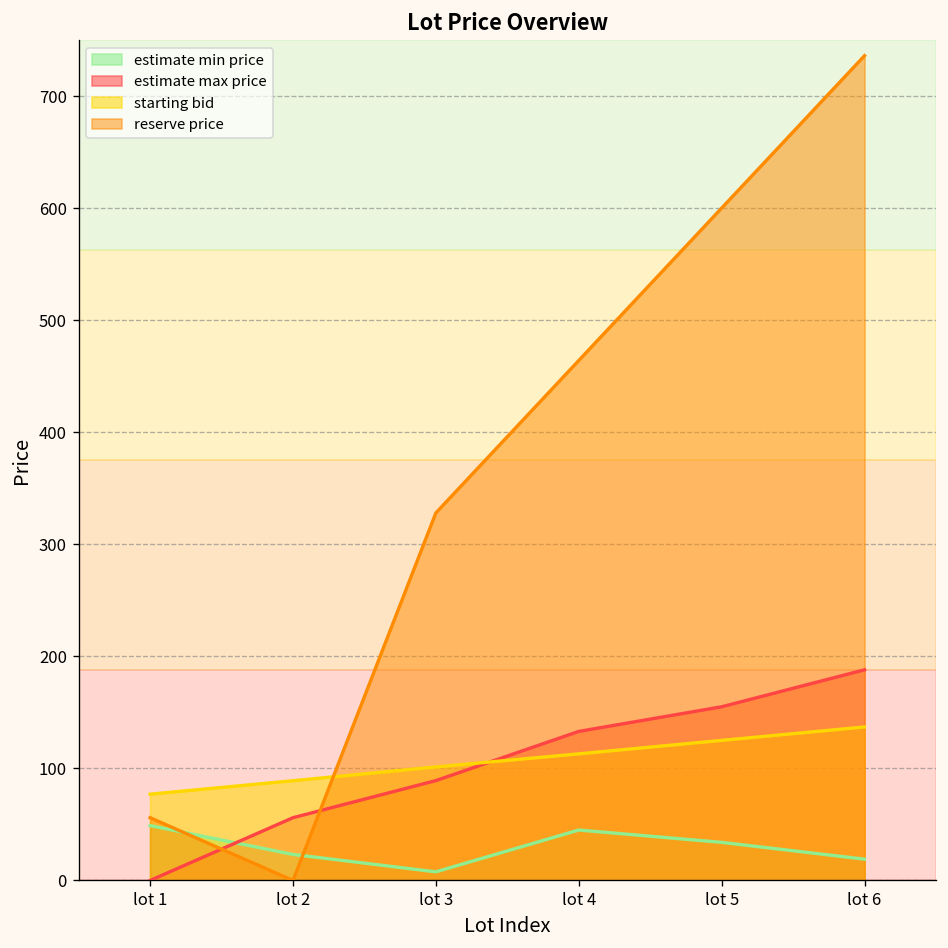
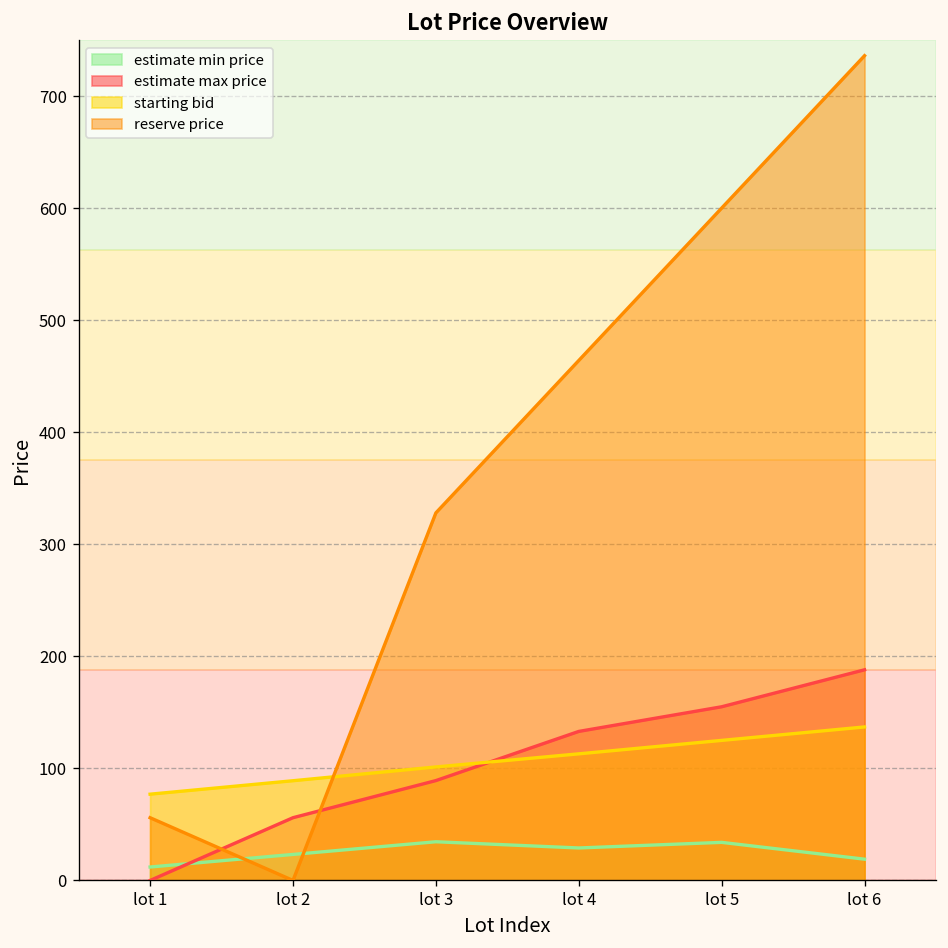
estimate min price, lot 1: 50 -> 10
estimate min price, lot 3: 10 -> 30
estimate min price, lot 4: 50 -> 30
